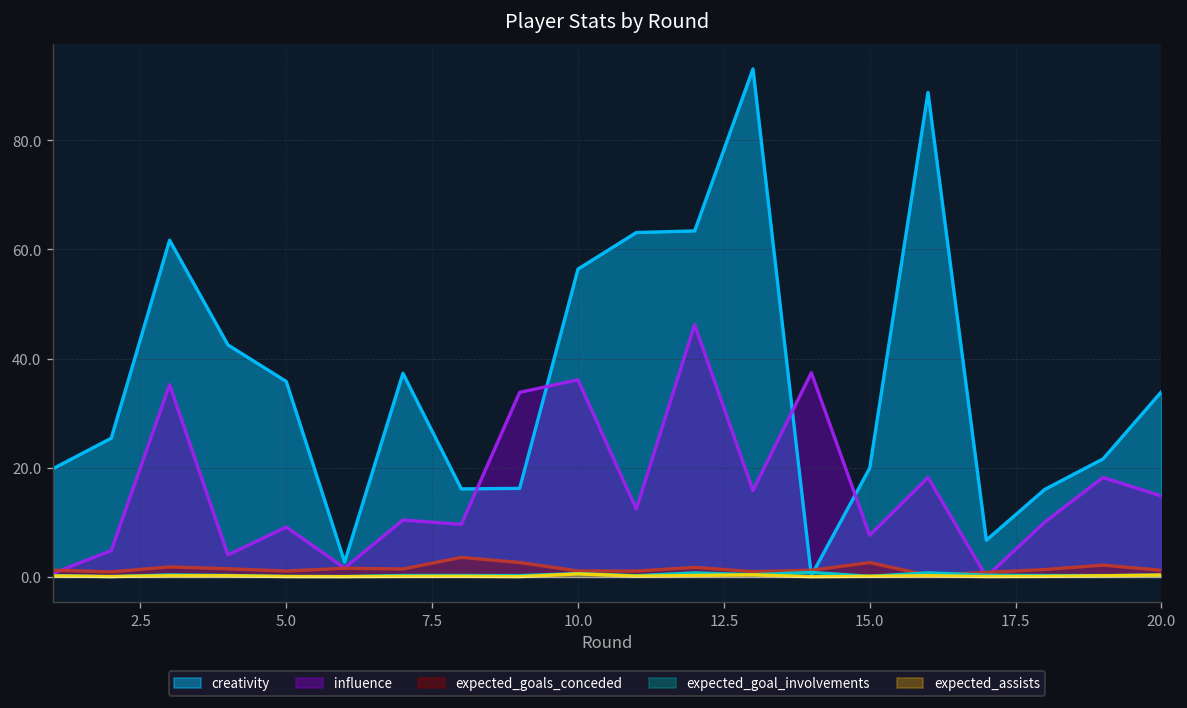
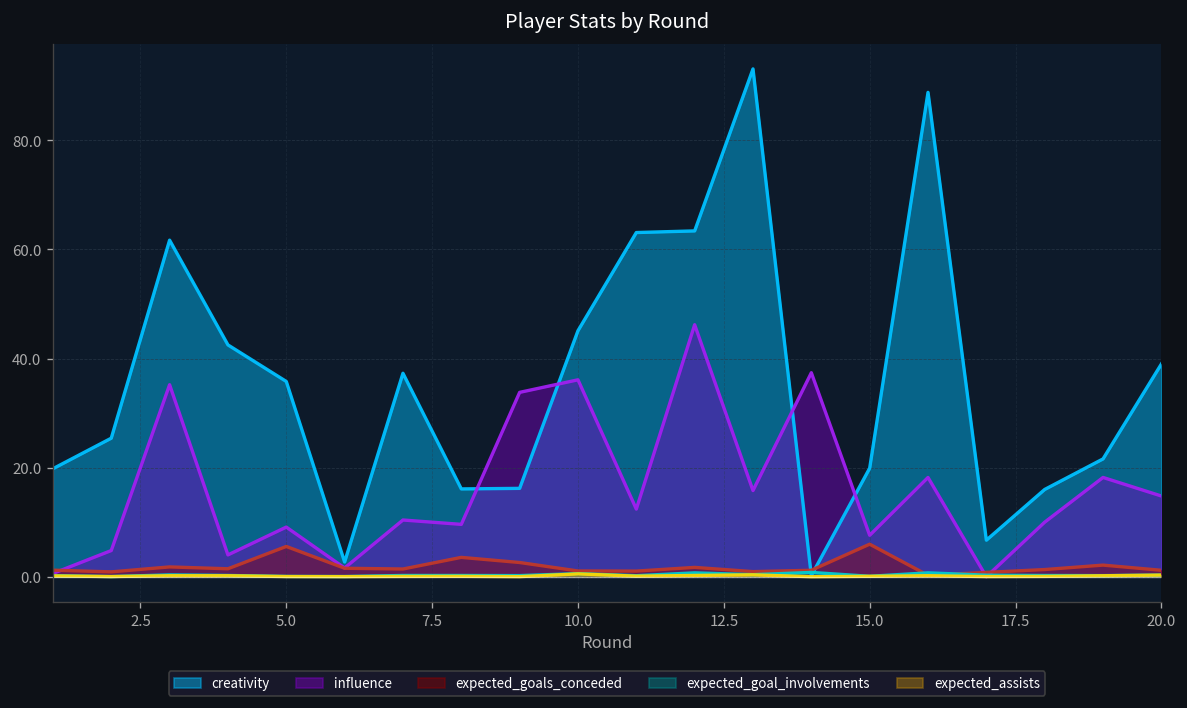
expected_goals_conceded, 5.0: 1 -> 6
creativity, 10.0: 56 -> 45
expected_goals_conceded, 15.0: 3 -> 6
creativity, 20.0: 34 -> 39
